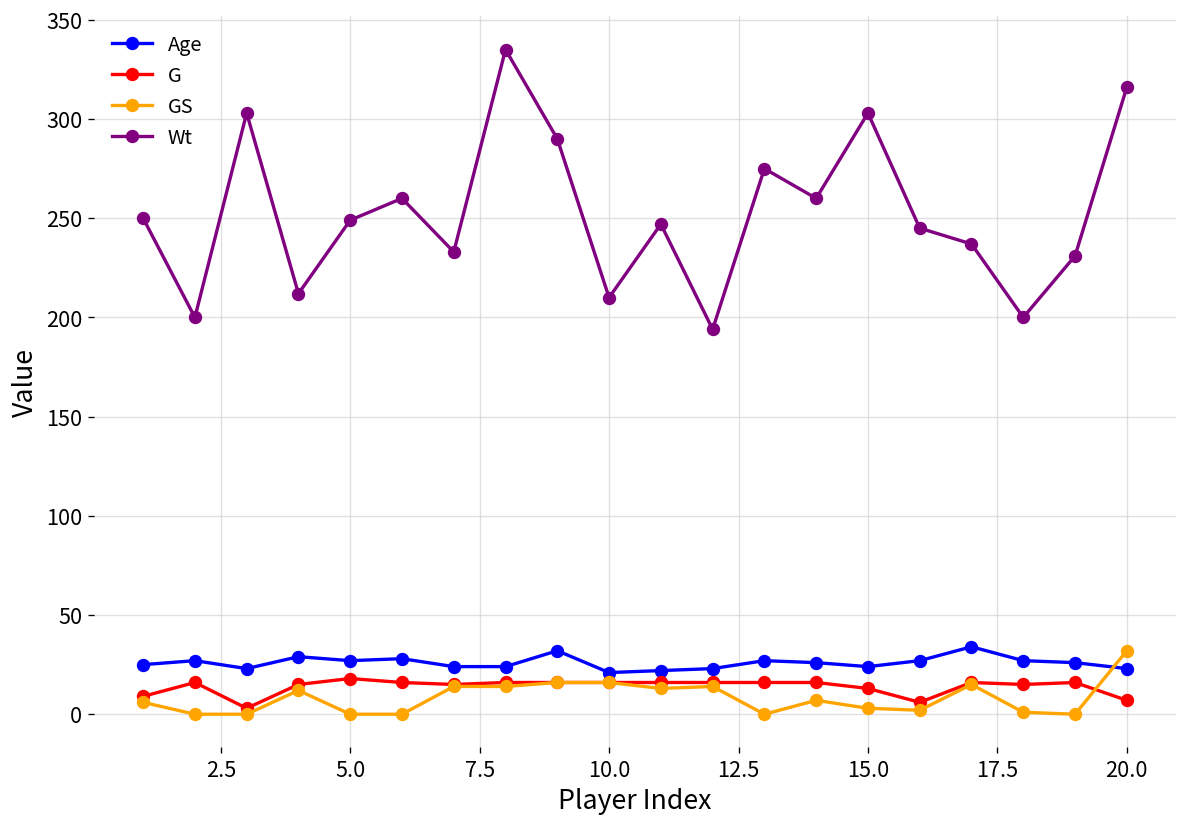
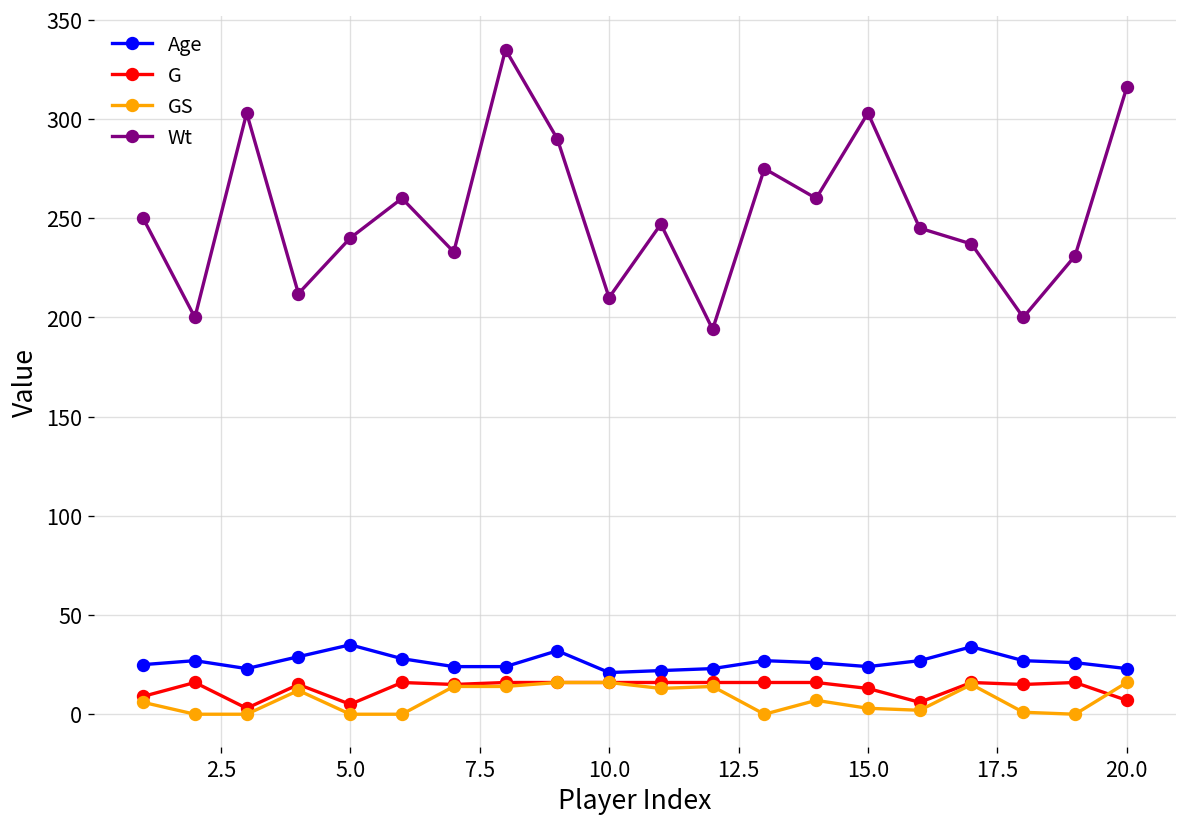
Age, 5.0: 27 -> 35
G, 5.0: 18 -> 5
Wt, 5.0: 249 -> 240
GS, 20.0: 32 -> 16
